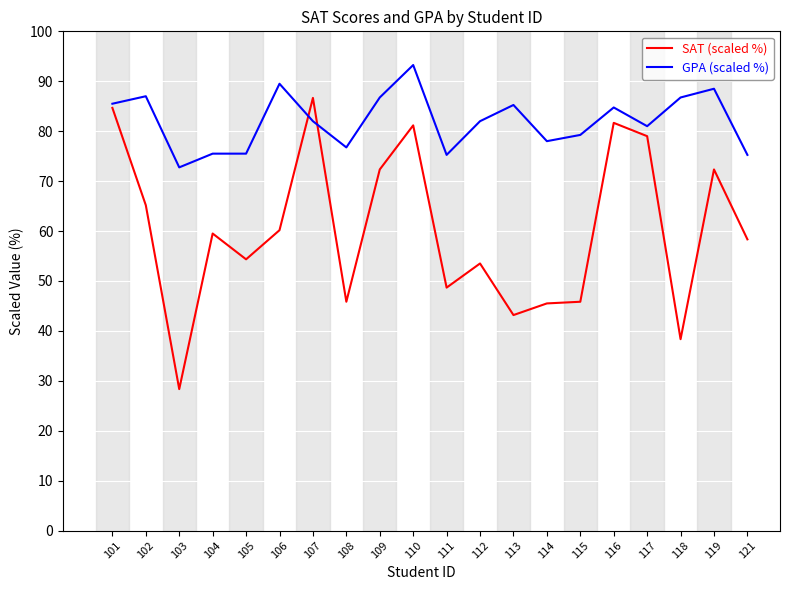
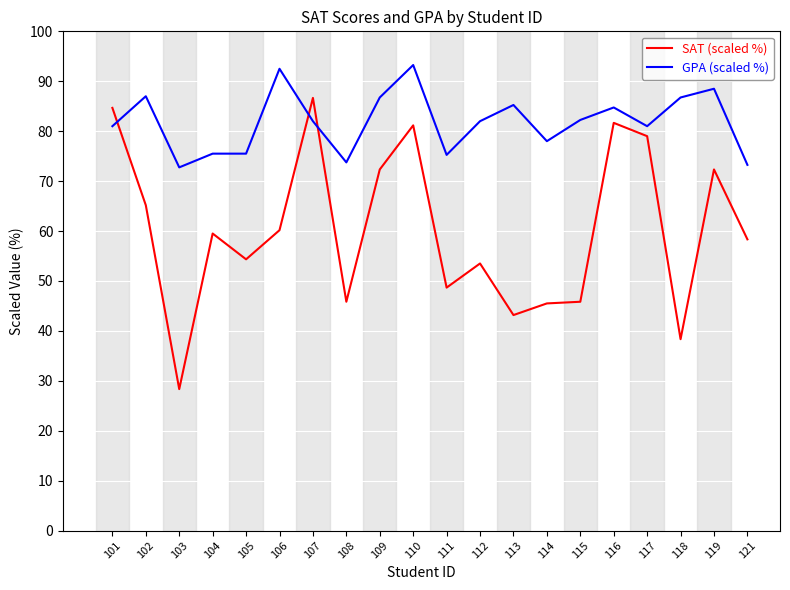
GPA (scaled %), 101: 86 -> 81
GPA (scaled %), 106: 90 -> 93
GPA (scaled %), 108: 77 -> 74
GPA (scaled %), 115: 79 -> 82
GPA (scaled %), 121: 75 -> 73
